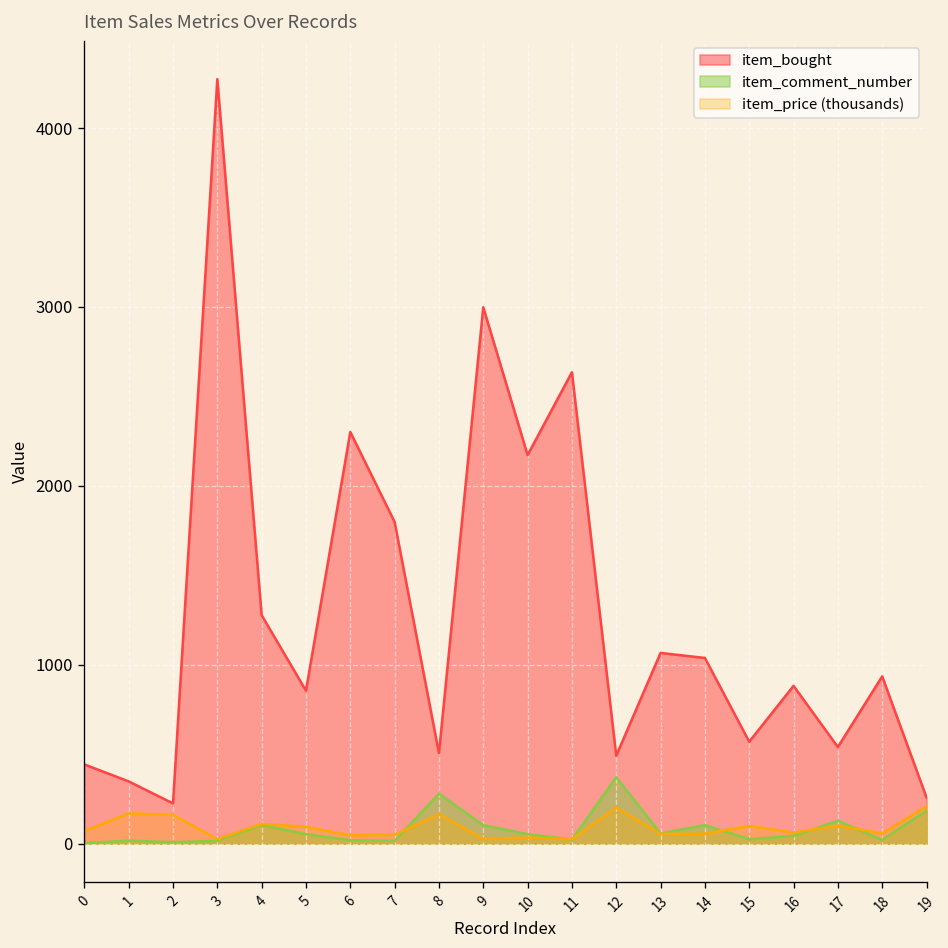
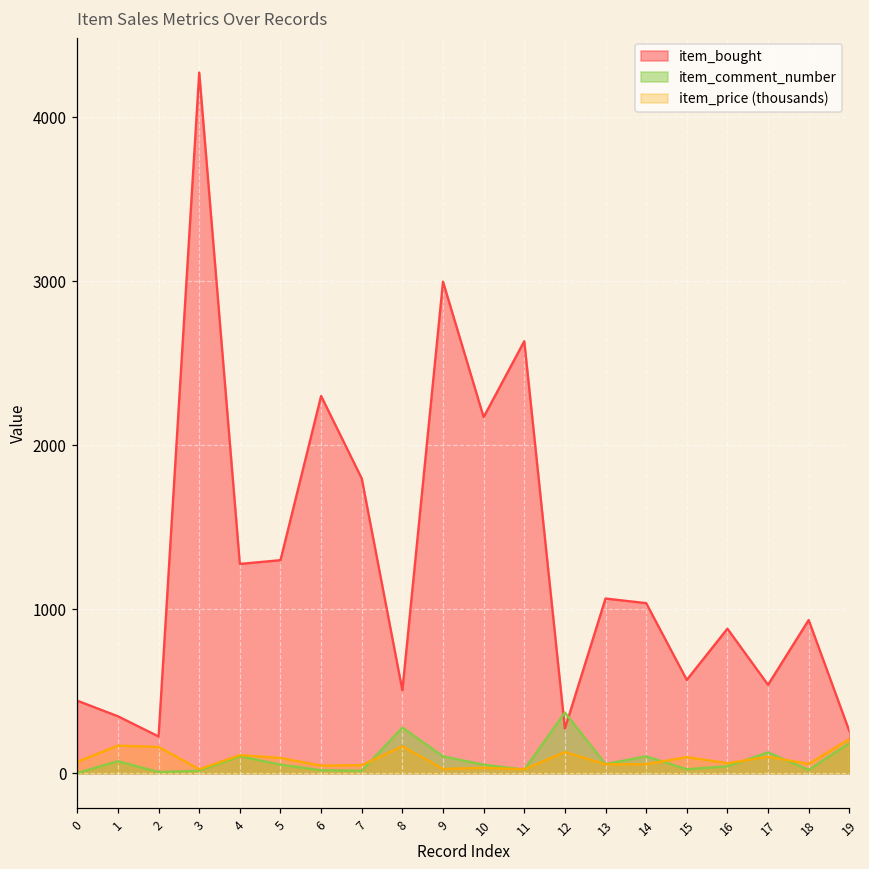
item_comment_number, 1: 20 -> 70
item_bought, 5: 860 -> 1300
item_bought, 12: 490 -> 270
item_price (thousands), 12: 200 -> 130
